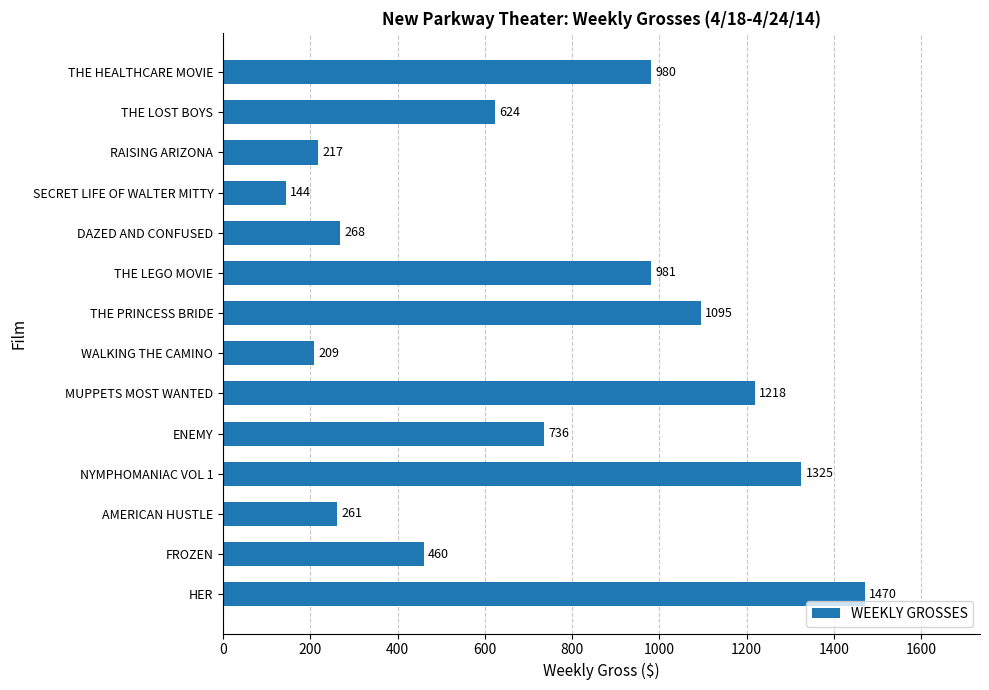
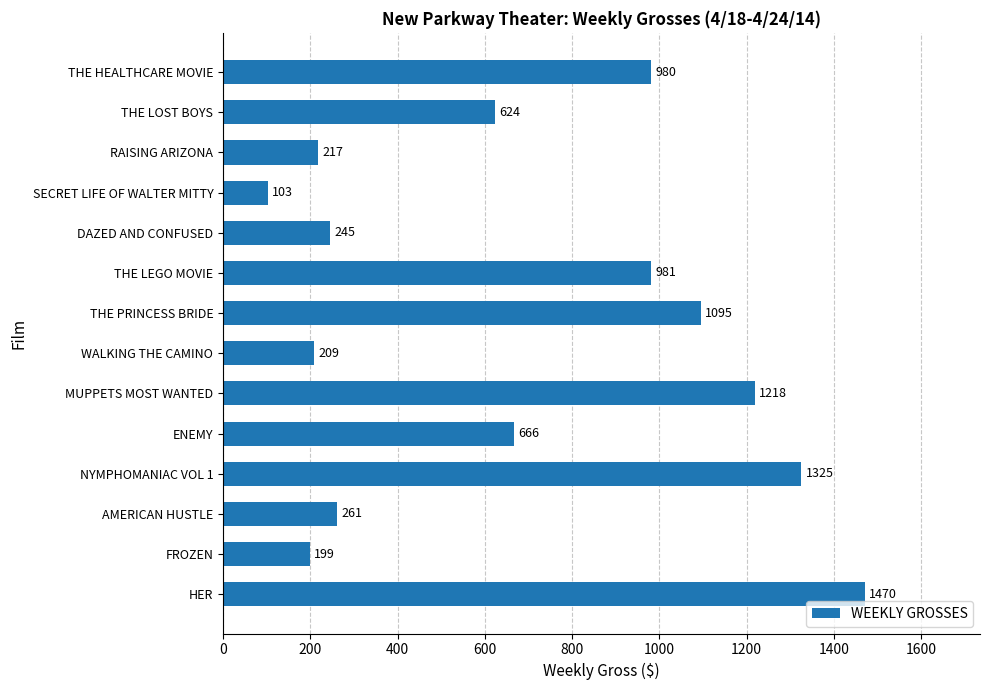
SECRET LIFE OF WALTER MITTY: 144 -> 103
DAZED AND CONFUSED: 268 -> 245
ENEMY: 736 -> 666
FROZEN: 460 -> 199
